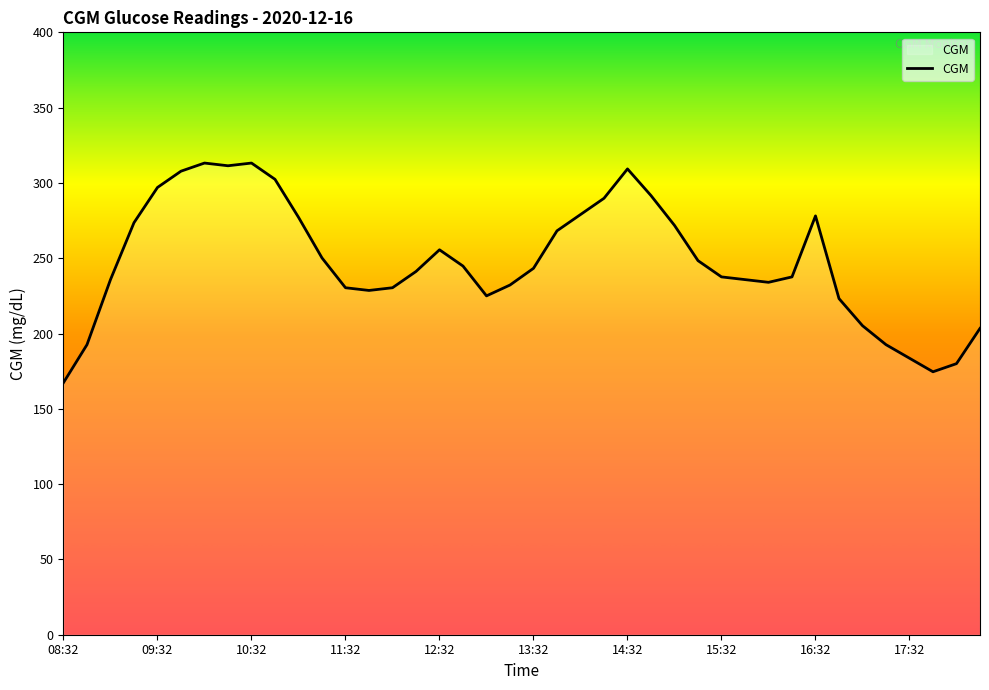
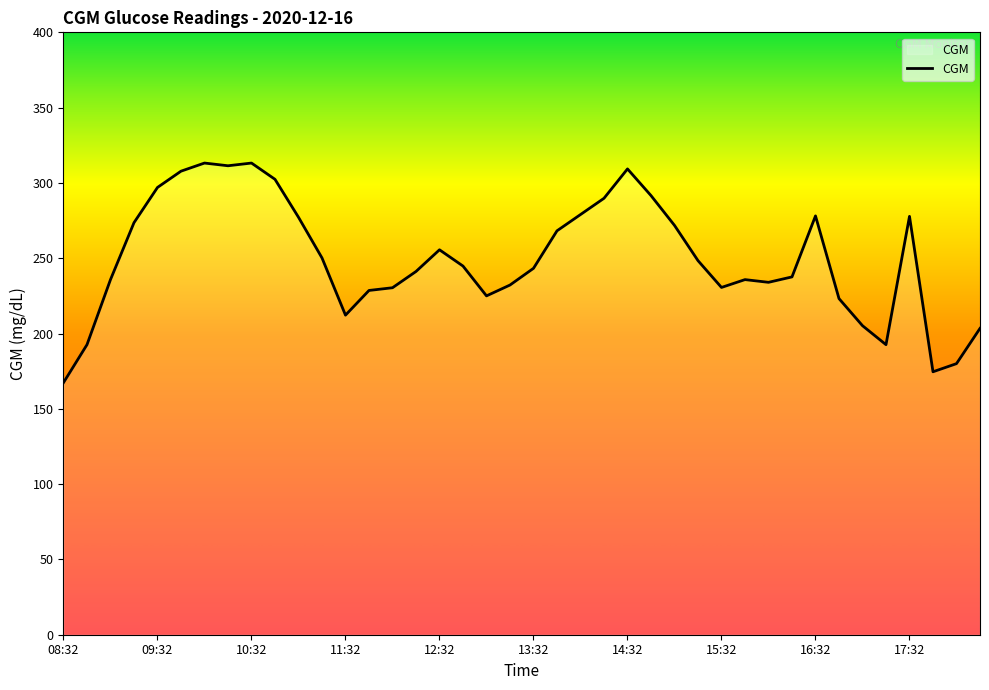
11:32: 230 -> 212
15:32: 238 -> 231
17:32: 184 -> 278
